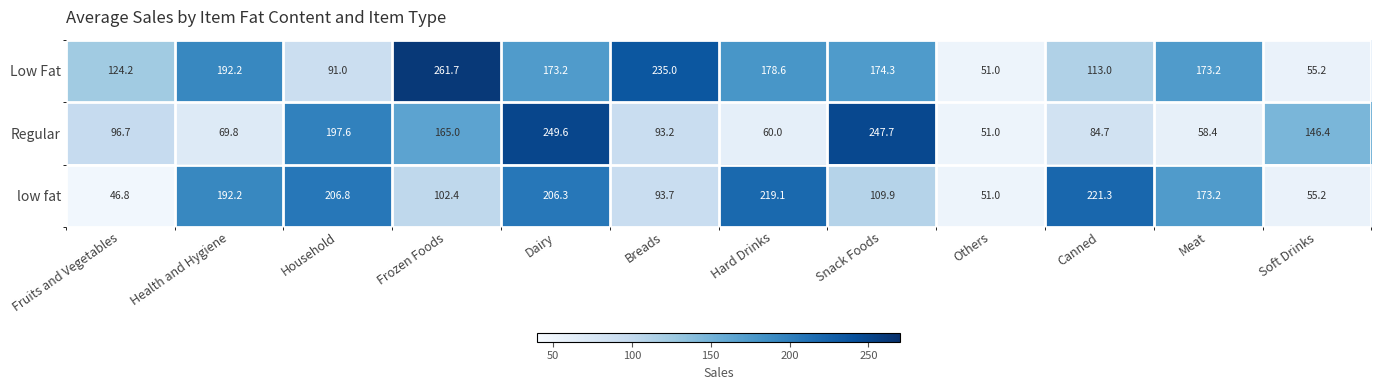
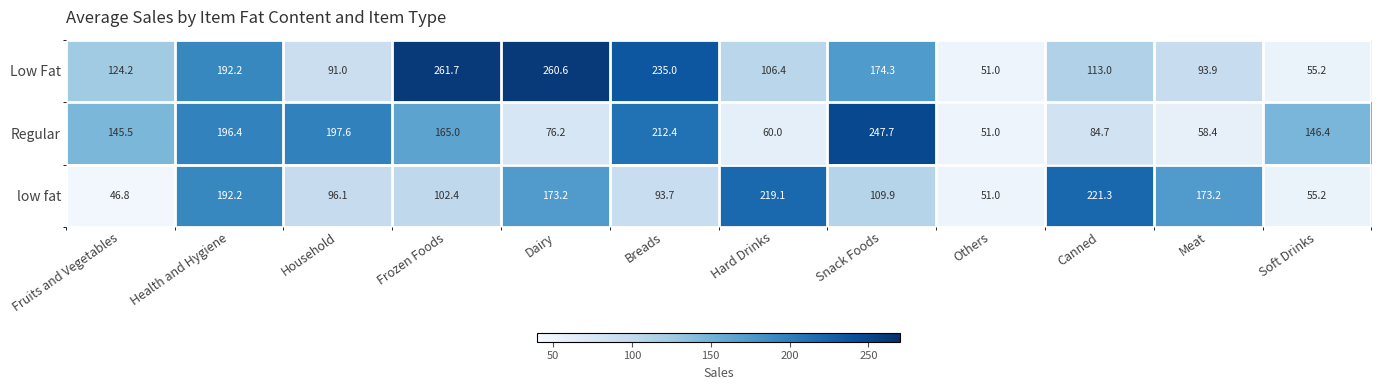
Low Fat, Dairy: 173.2 -> 260.6
Low Fat, Hard Drinks: 178.6 -> 106.4
Low Fat, Meat: 173.2 -> 93.9
Regular, Fruits and Vegetables: 96.7 -> 145.5
Regular, Health and Hygiene: 69.8 -> 196.4
Regular, Dairy: 249.6 -> 76.2
Regular, Breads: 93.2 -> 212.4
low fat, Household: 206.8 -> 96.1
low fat, Dairy: 206.3 -> 173.2
